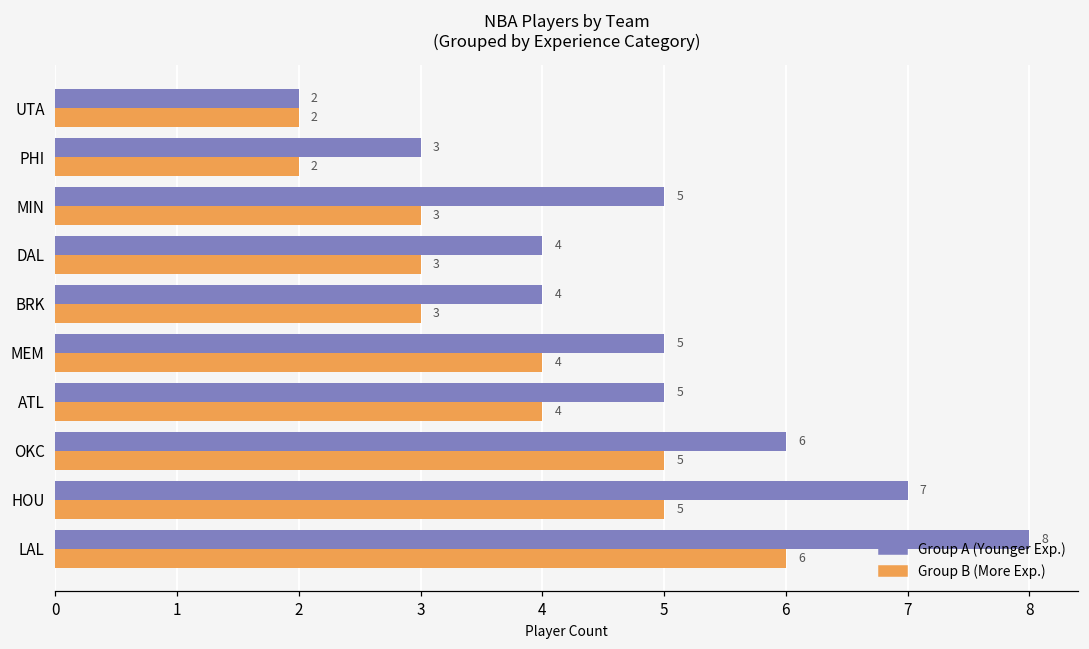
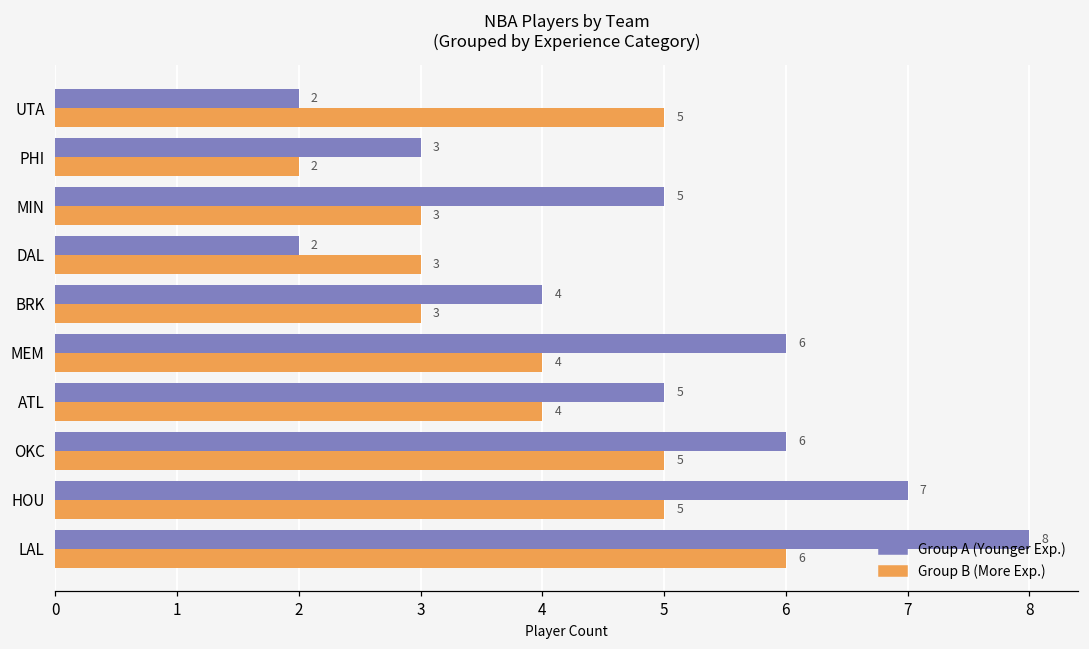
Group B (More Exp.), UTA: 2 -> 5
Group A (Younger Exp.), DAL: 4 -> 2
Group A (Younger Exp.), MEM: 5 -> 6
